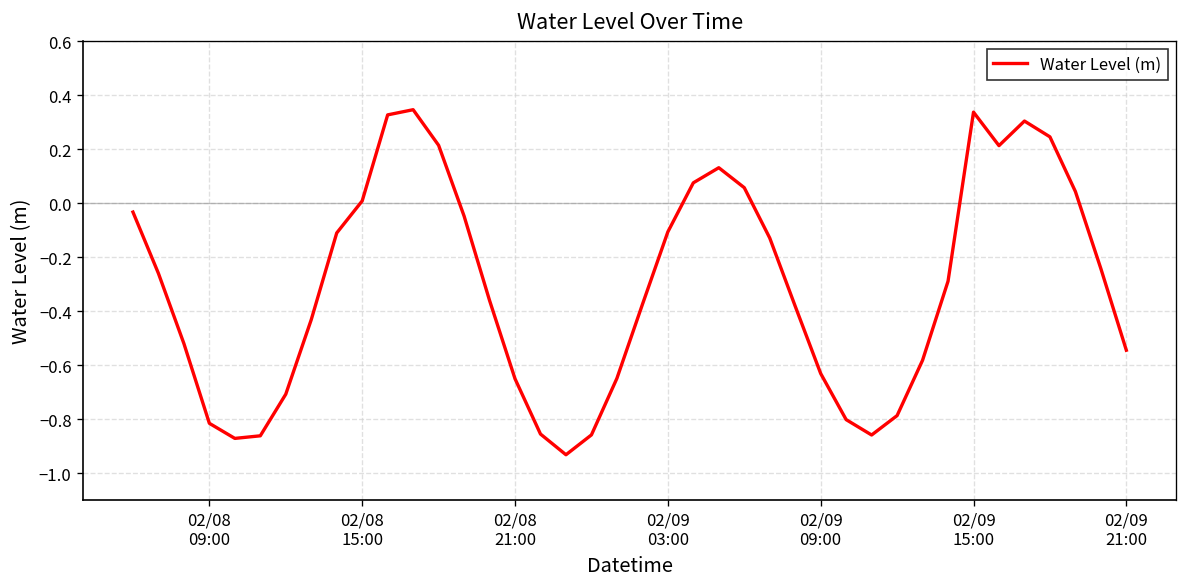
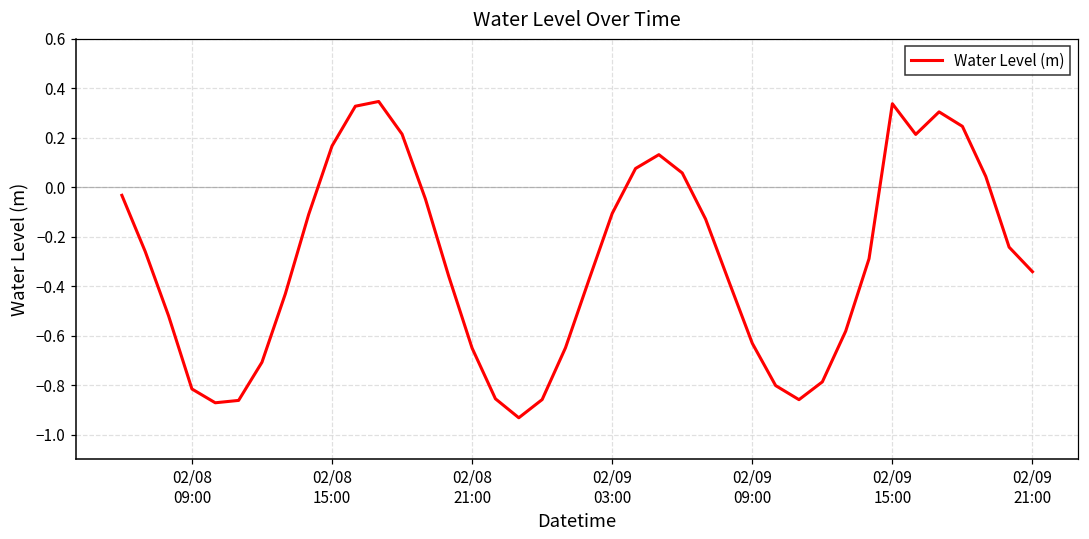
02/08 15:00: 0.01 -> 0.17
02/09 21:00: -0.54 -> -0.34
